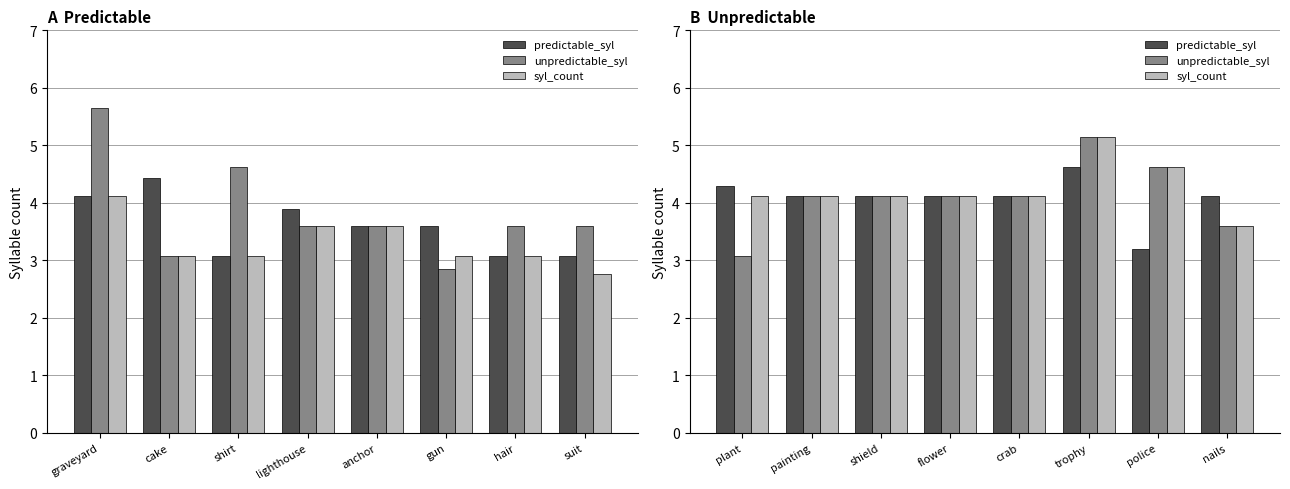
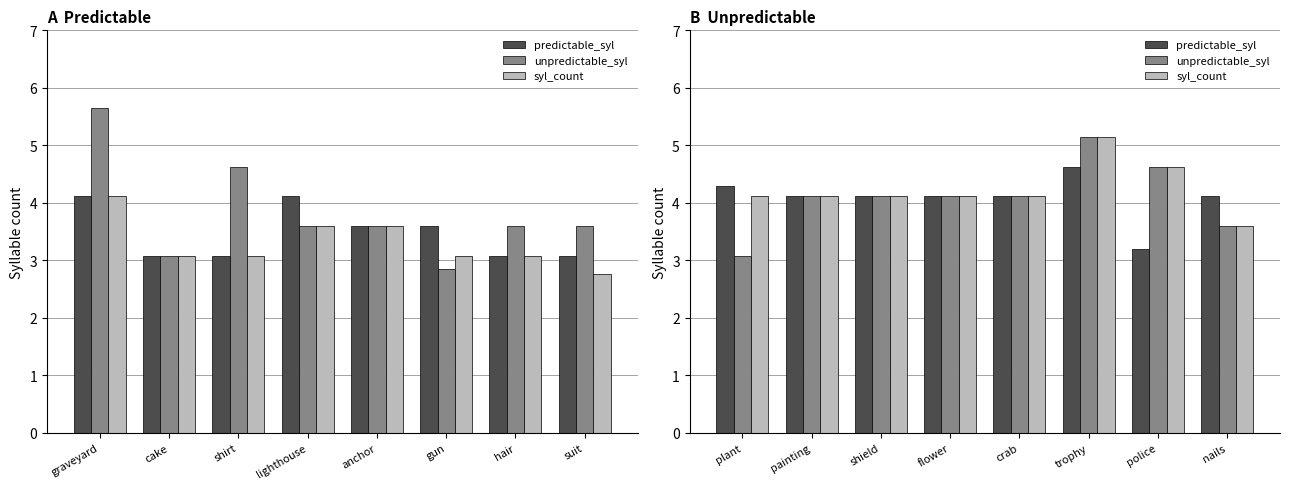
A Predictable, predictable_syl, cake: 4.4 -> 3.1
A Predictable, predictable_syl, lighthouse: 3.9 -> 4.1
